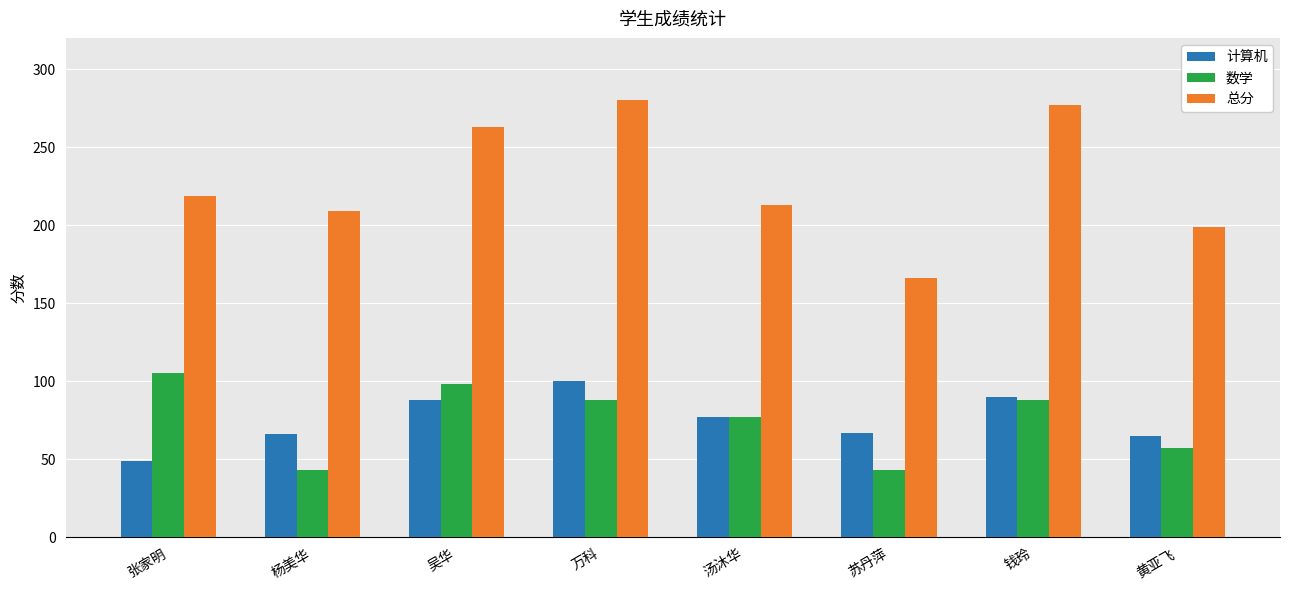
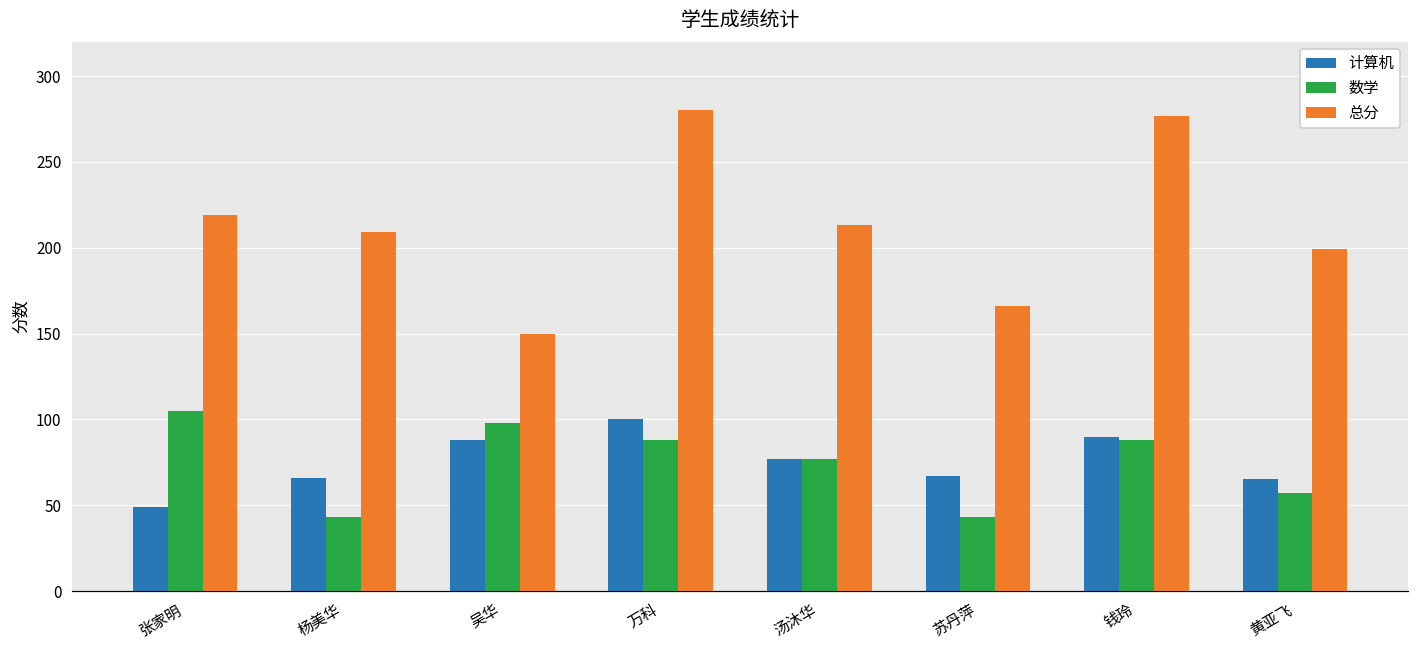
总分, 吴华: 263 -> 150
